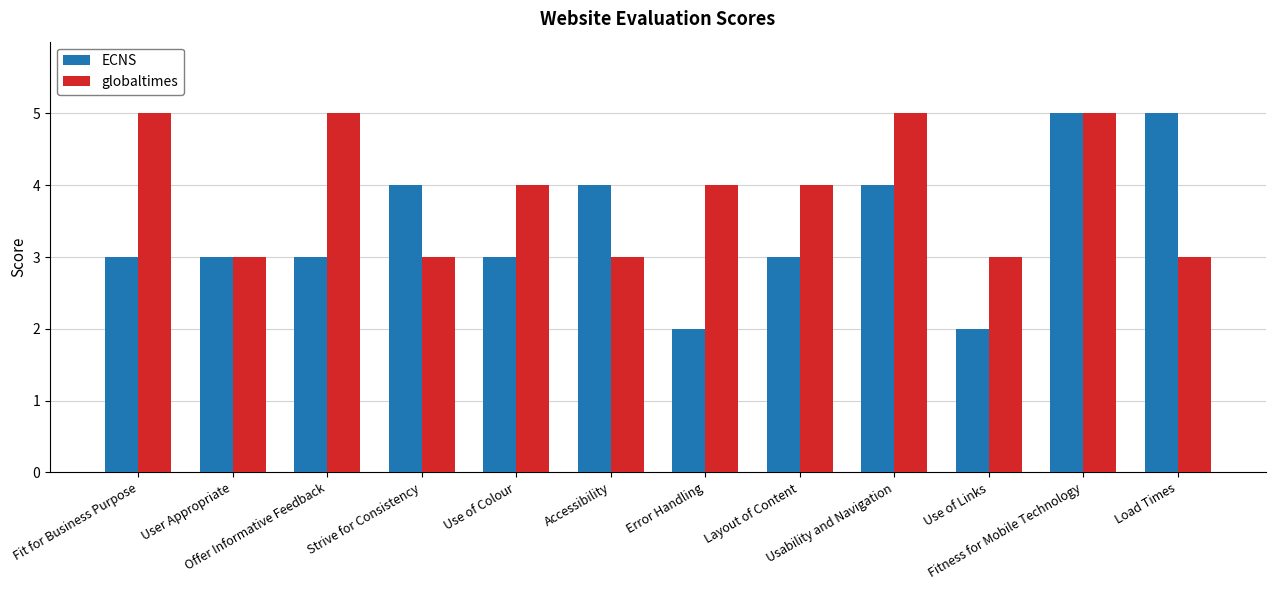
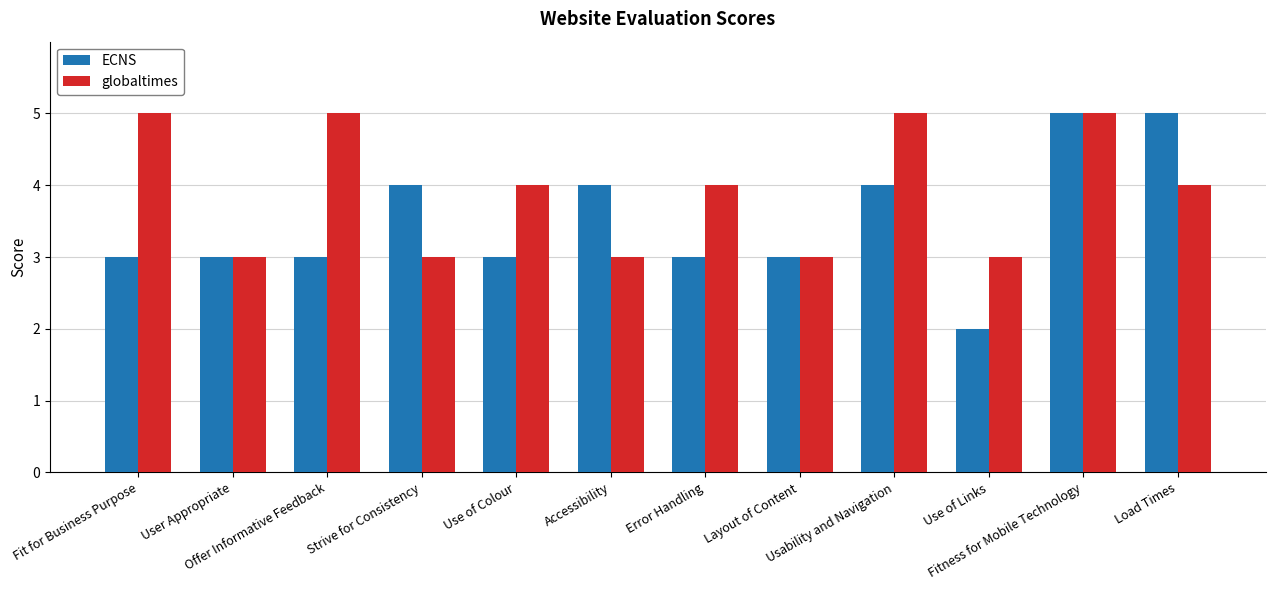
ECNS, Error Handling: 2 -> 3
globaltimes, Layout of Content: 4 -> 3
globaltimes, Load Times: 3 -> 4
